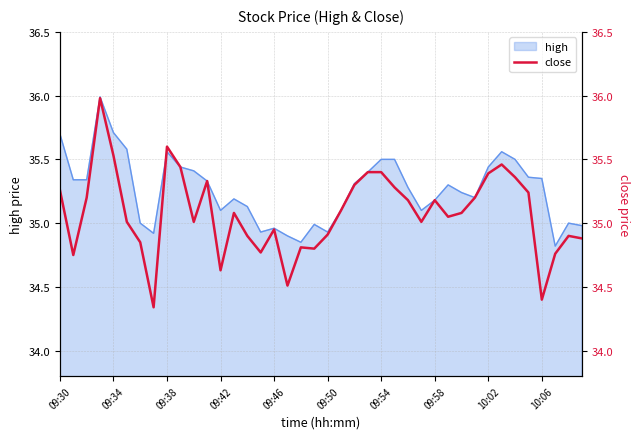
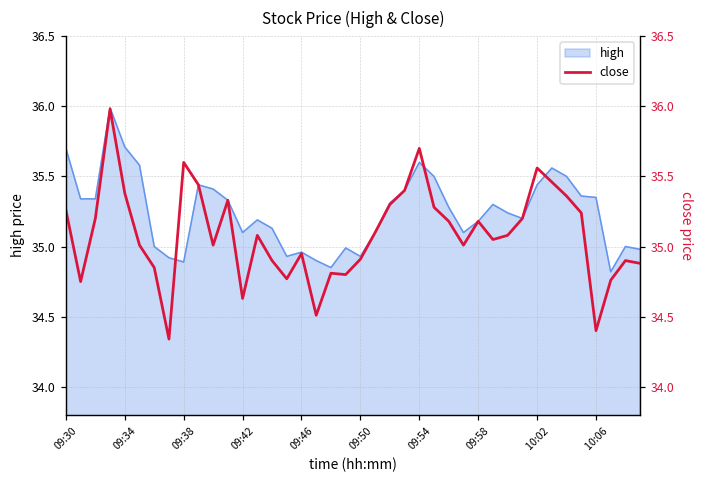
high, 09:38: 35.56 -> 34.89
high, 09:54: 35.5 -> 35.6
close, 09:34: 35.53 -> 35.38
close, 09:54: 35.4 -> 35.7
close, 10:02: 35.39 -> 35.56
